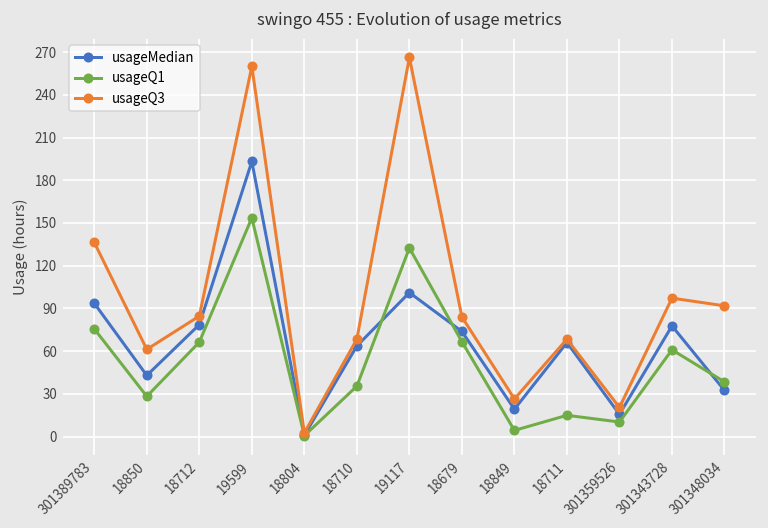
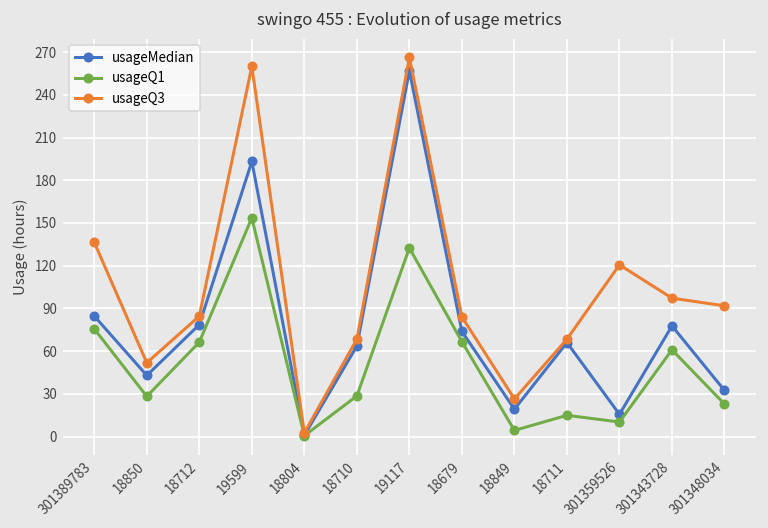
usageMedian, 301389783: 94 -> 85
usageQ3, 18850: 61 -> 52
usageQ1, 18710: 35 -> 29
usageMedian, 19117: 101 -> 257
usageQ3, 301359526: 20 -> 121
usageQ1, 301348034: 38 -> 23
